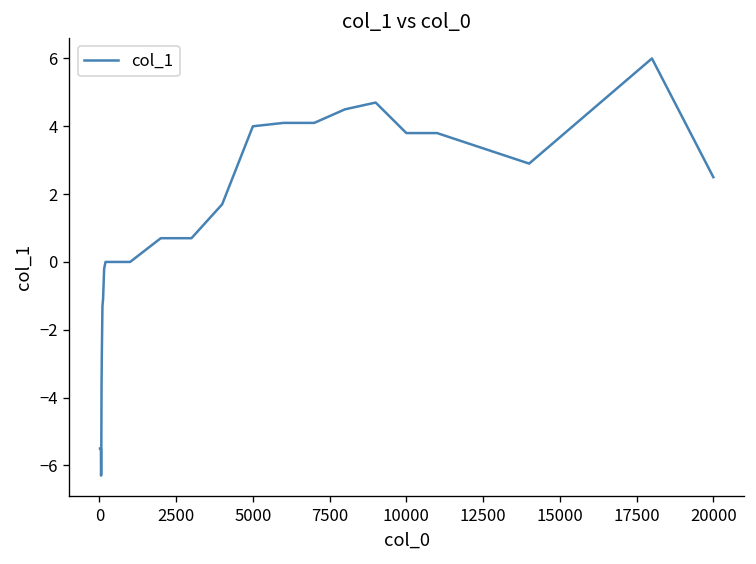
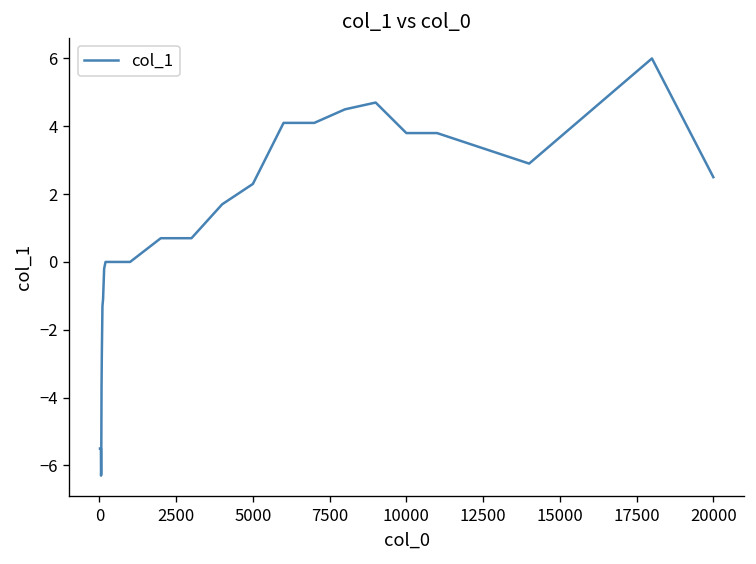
5000: 4.0 -> 2.3
